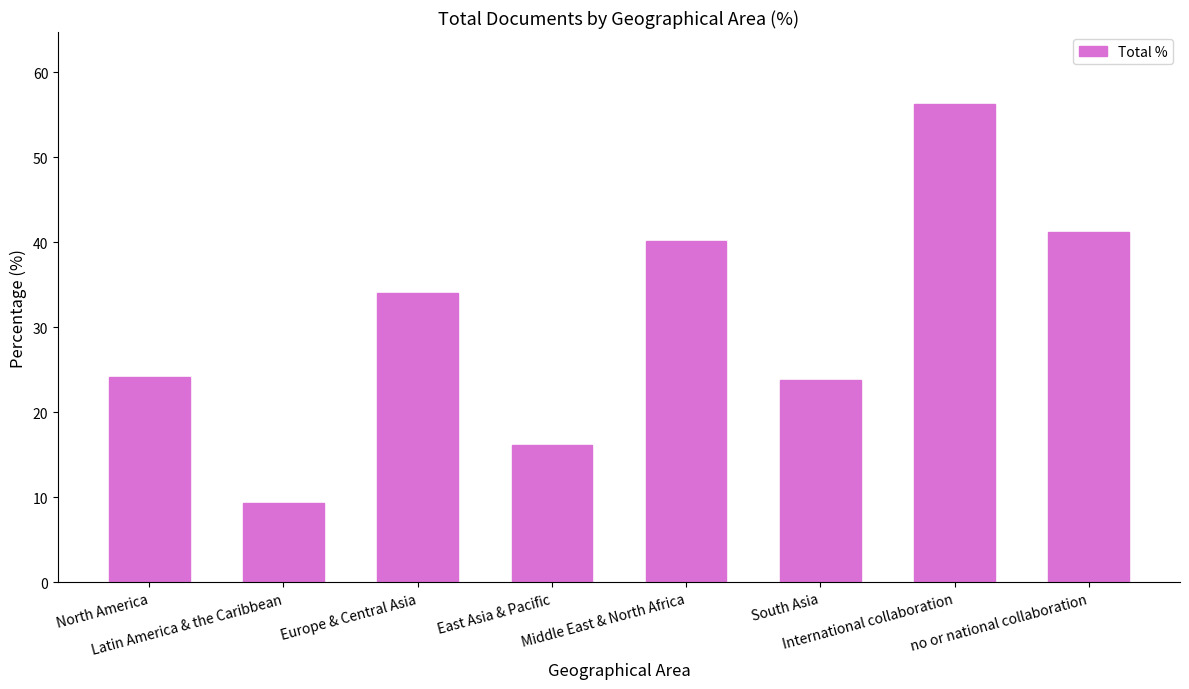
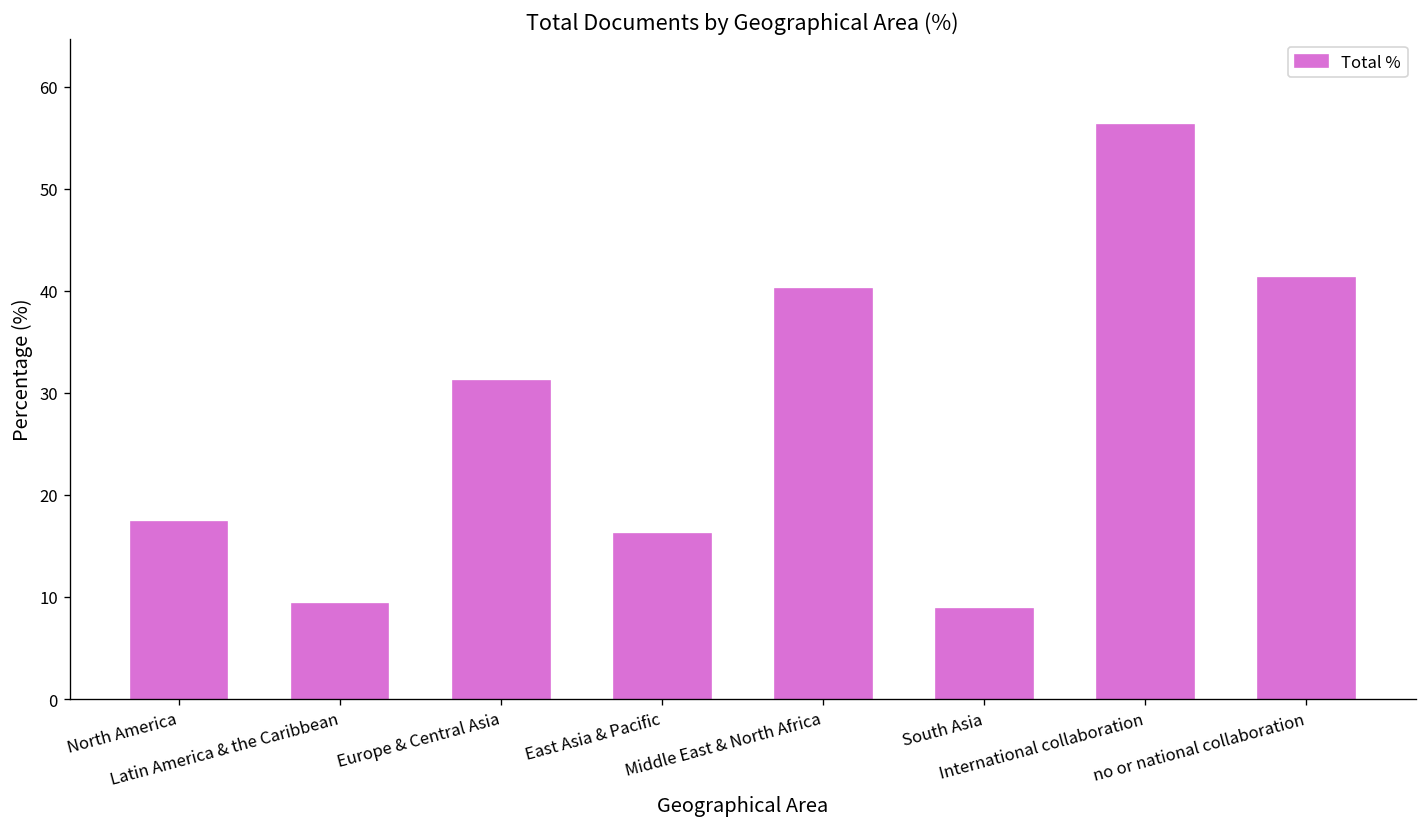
North America: 24 -> 17
Europe & Central Asia: 34 -> 31
South Asia: 24 -> 9
